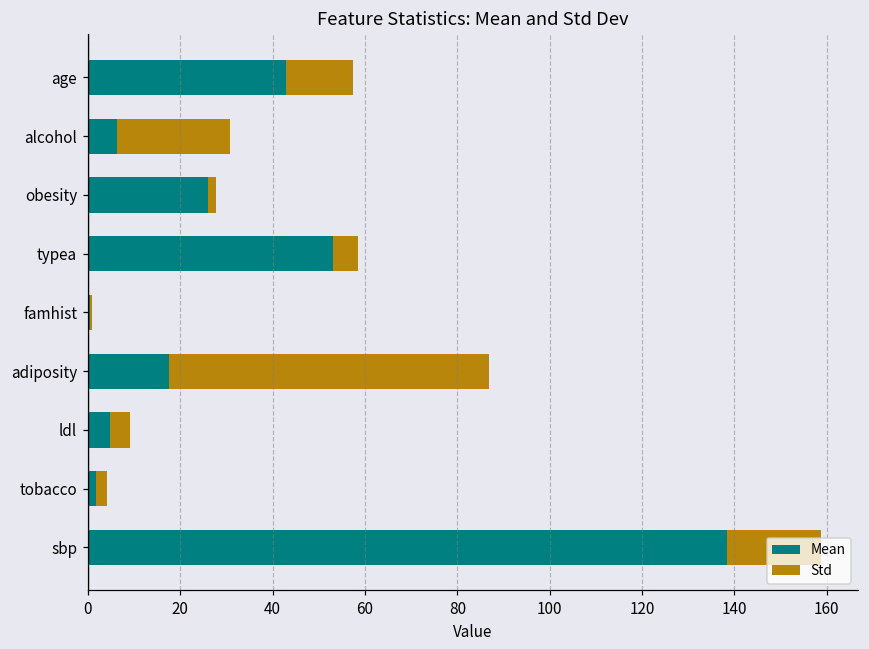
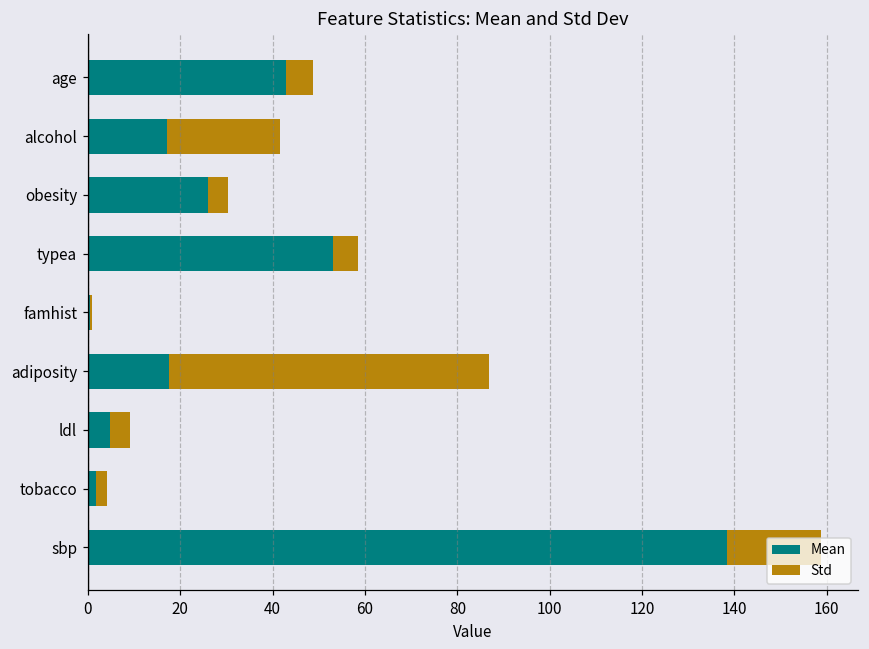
Std, age: 15 -> 6
Mean, alcohol: 6 -> 17
Std, obesity: 2 -> 4
